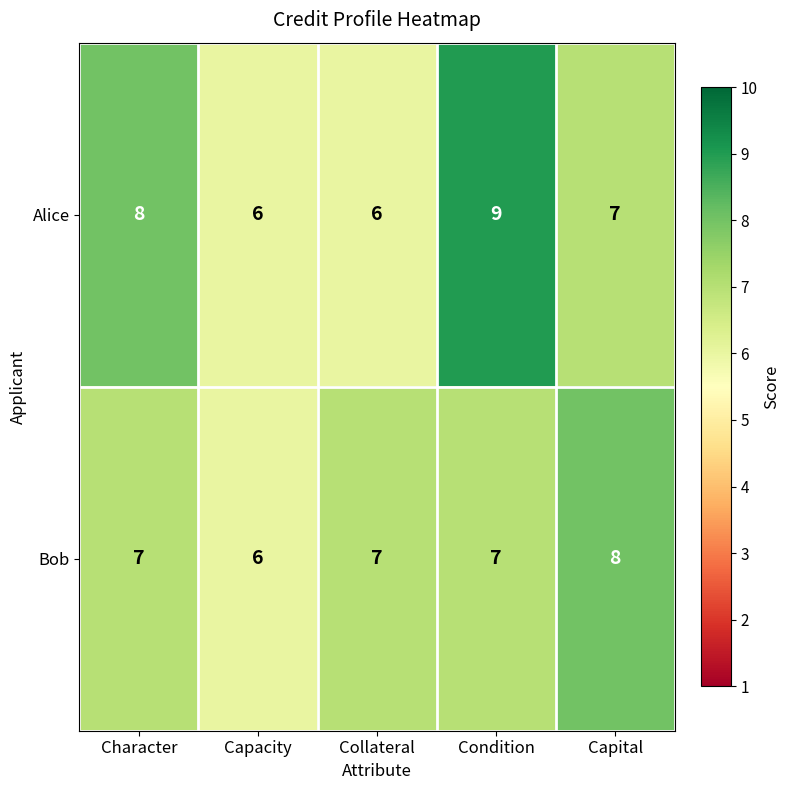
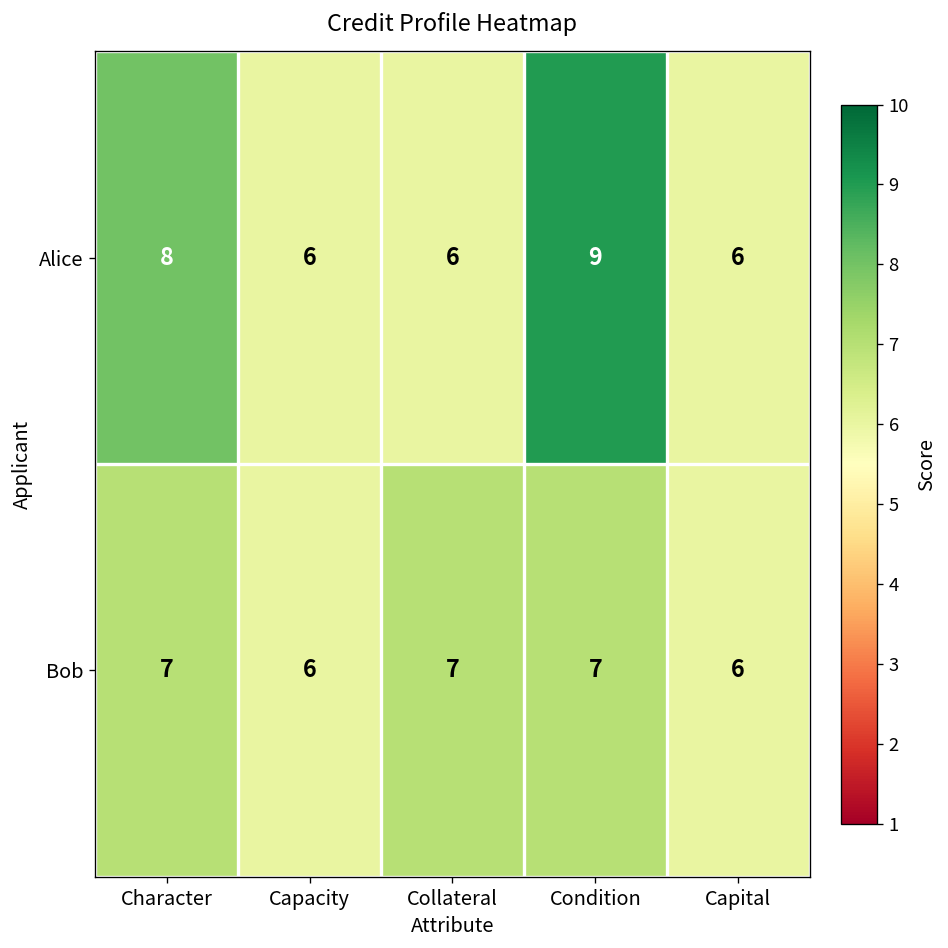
Alice, Capital: 7 -> 6
Bob, Capital: 8 -> 6
